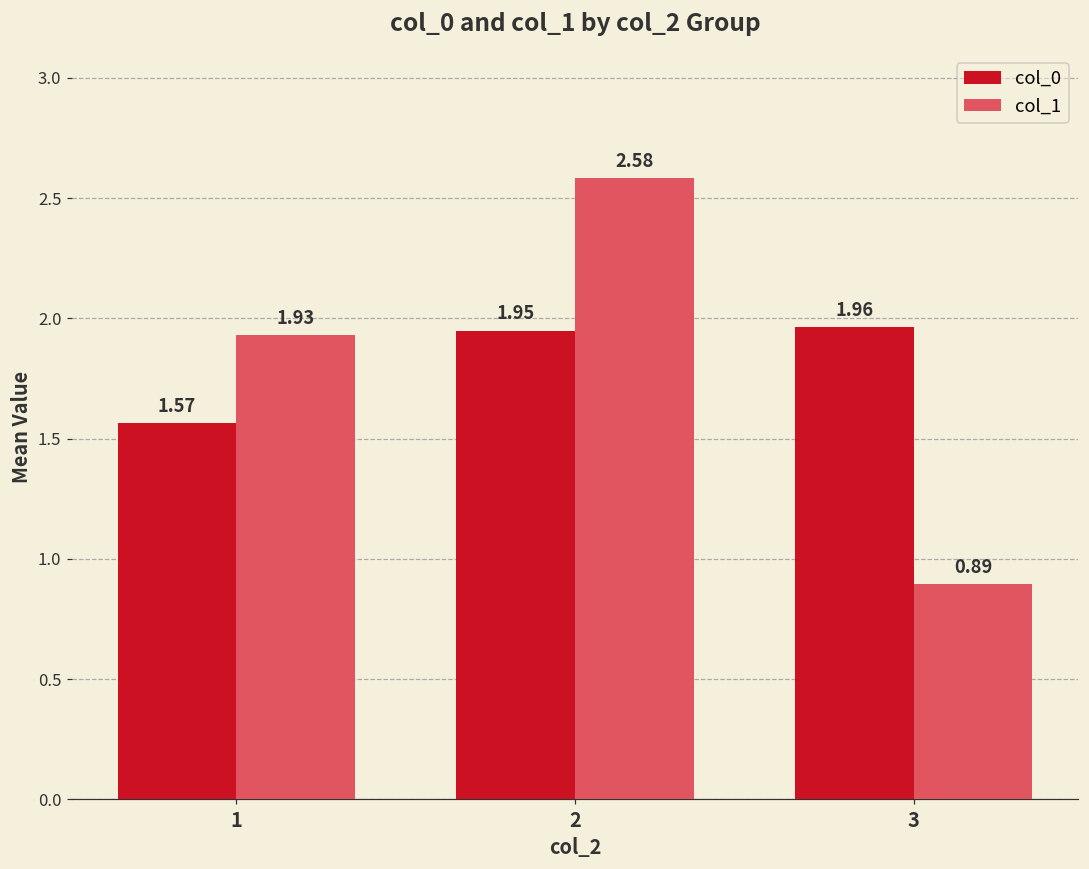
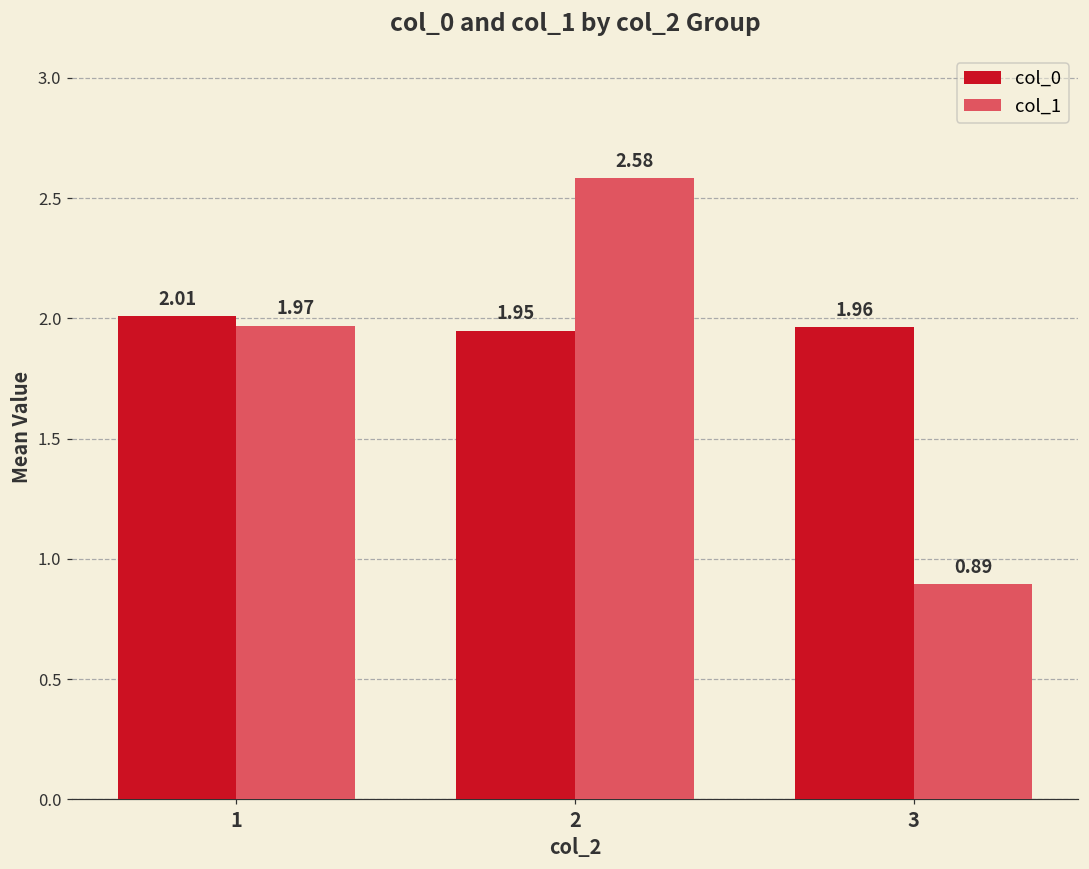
col_0, 1: 1.57 -> 2.01
col_1, 1: 1.93 -> 1.97
